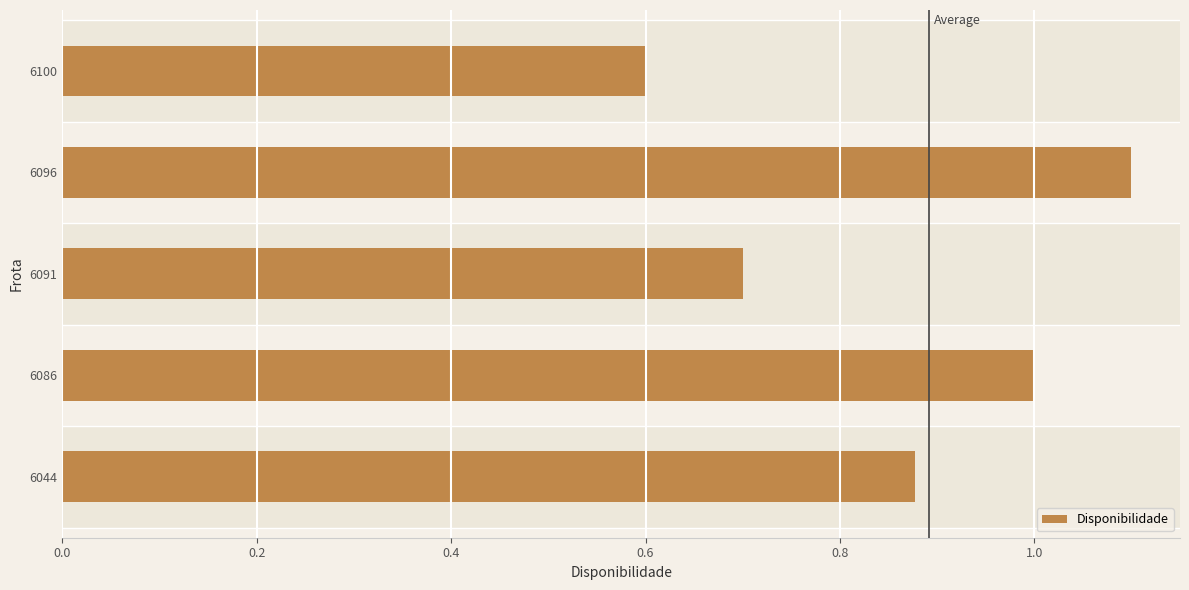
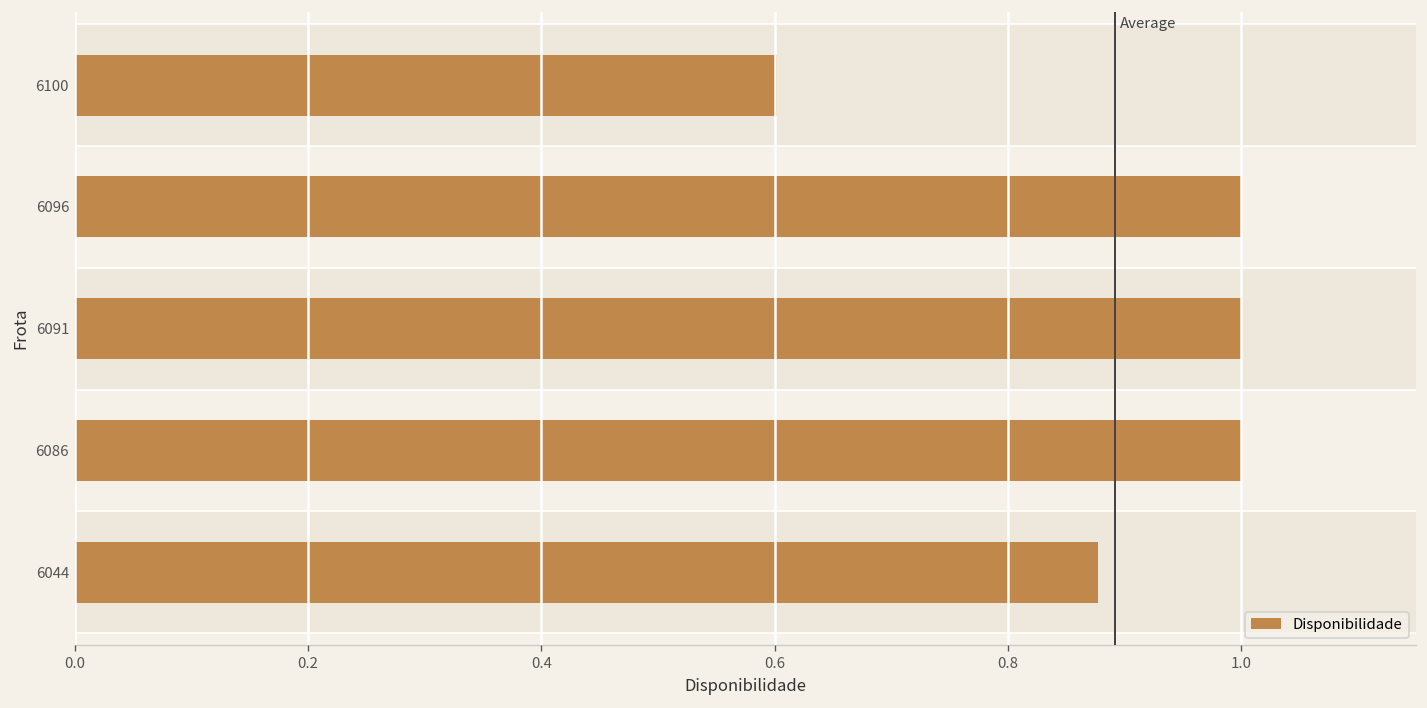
Disponibilidade, 6096: 1.1 -> 1.0
Disponibilidade, 6091: 0.7 -> 1.0
